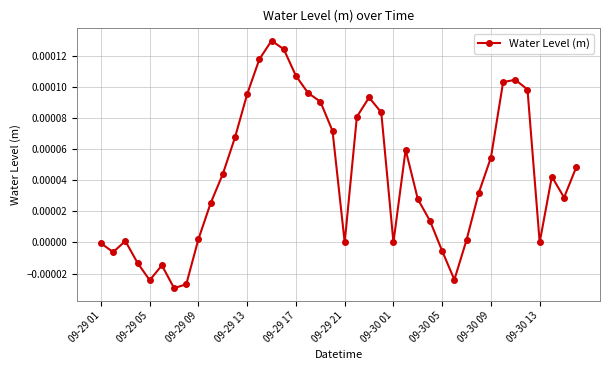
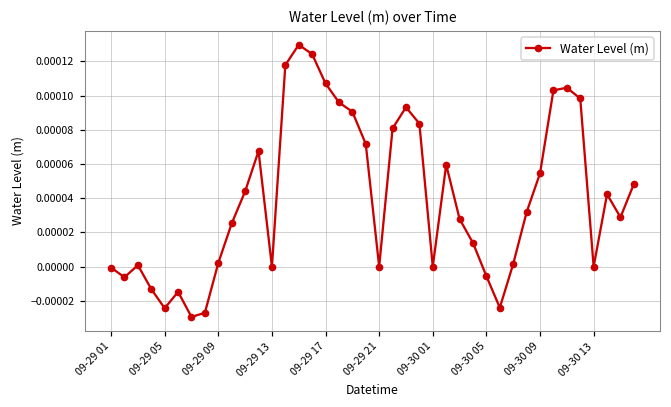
09-29 13: 0.0001 -> 0.0000
